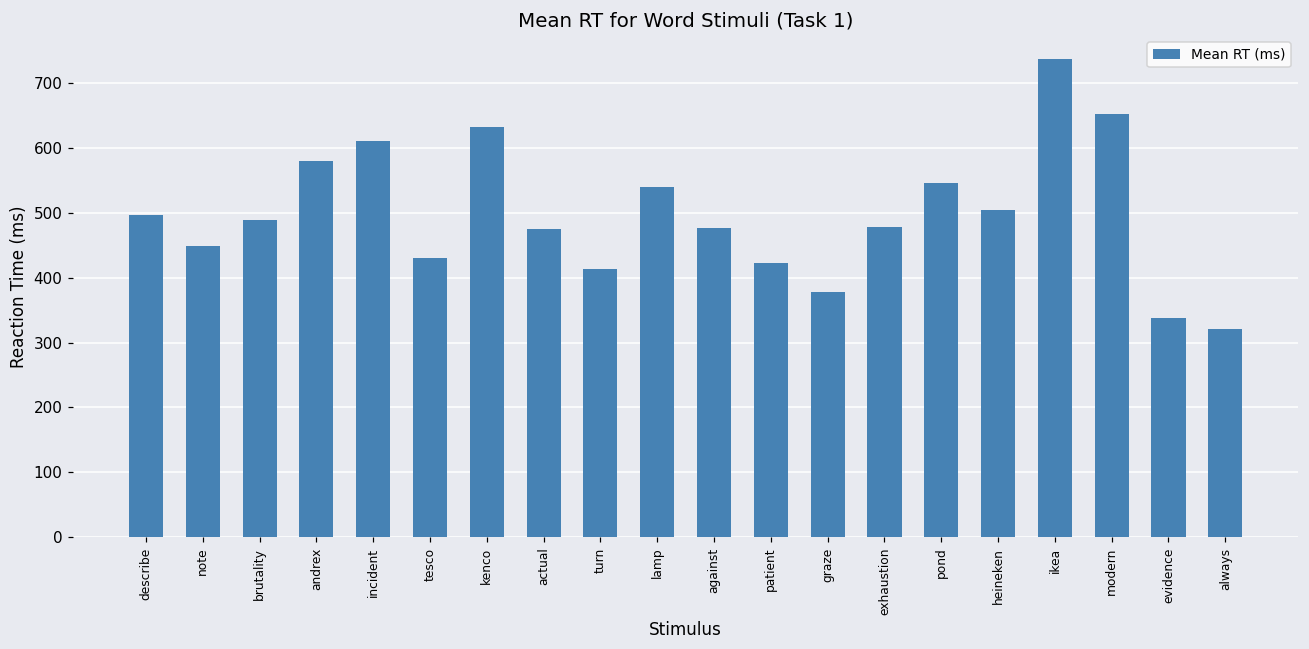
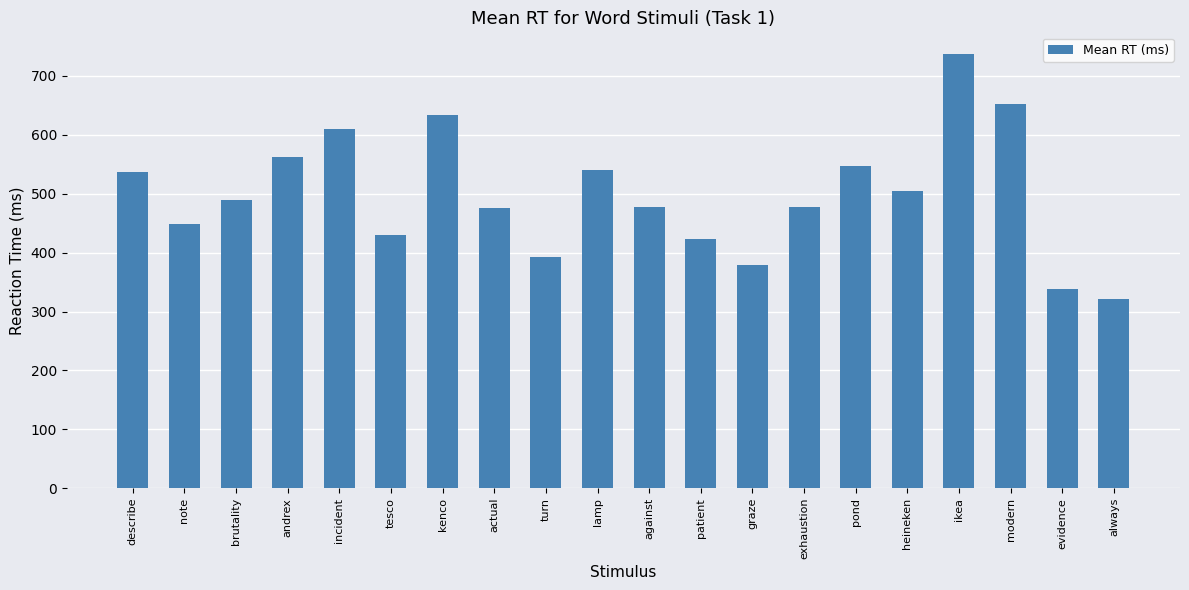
describe: 500 -> 540
andrex: 580 -> 560
turn: 410 -> 390
